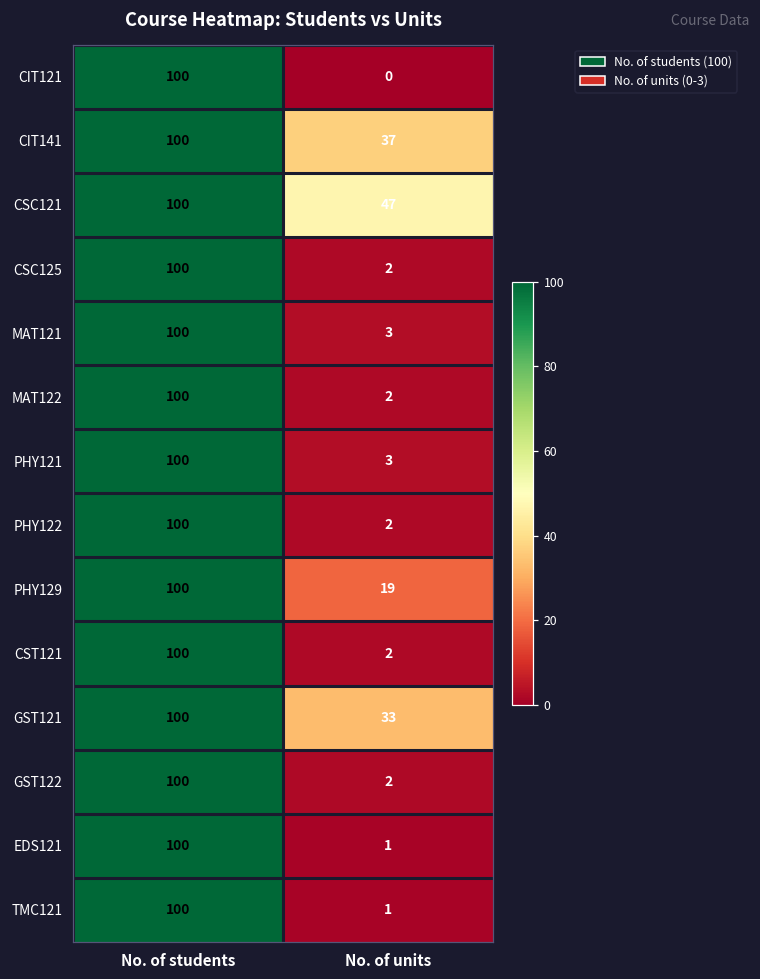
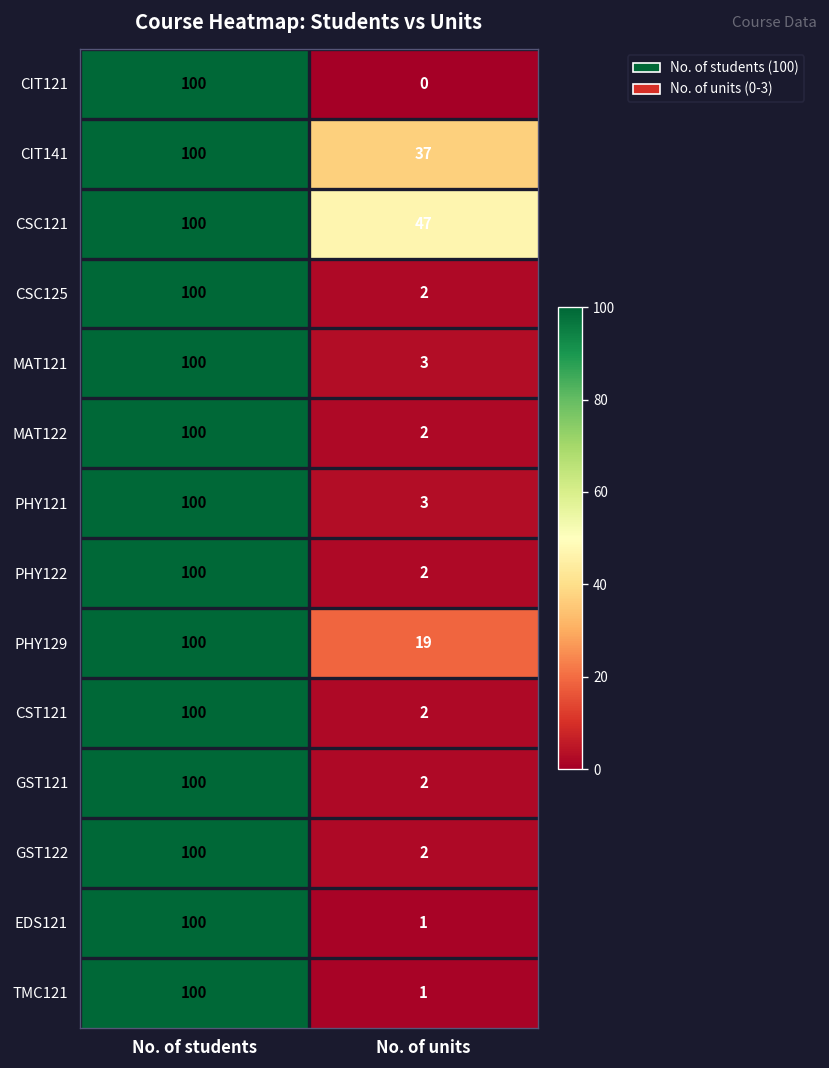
GST121, No. of units: 33 -> 2
